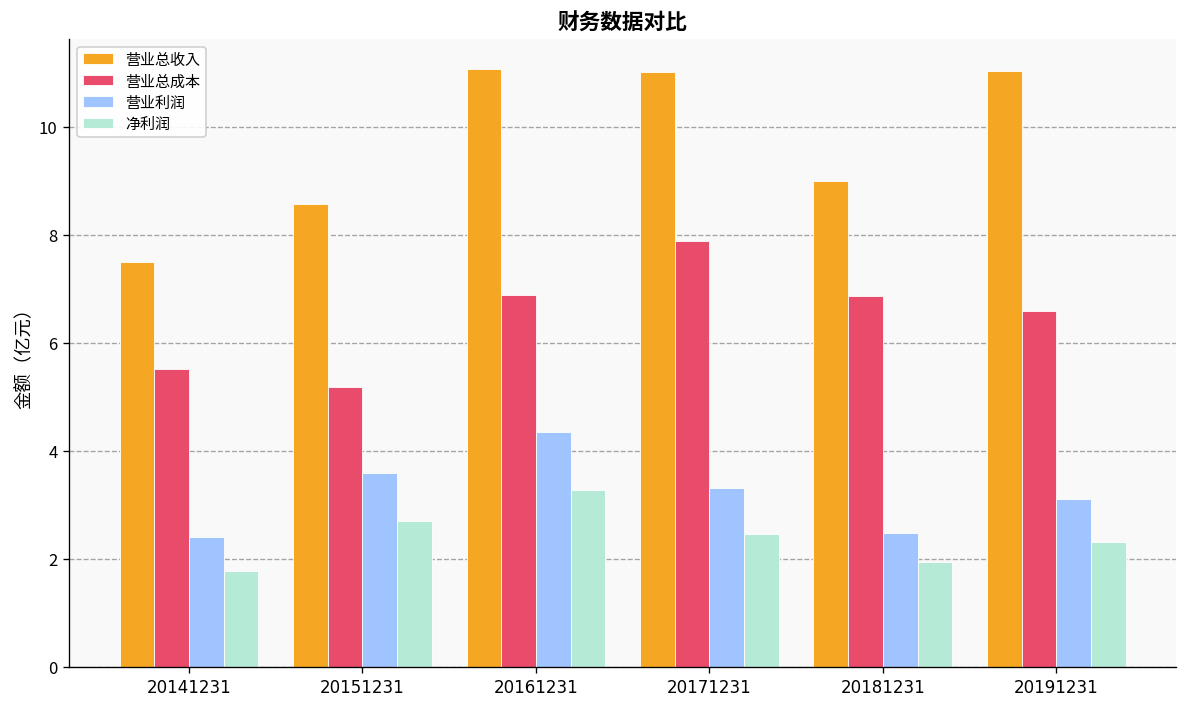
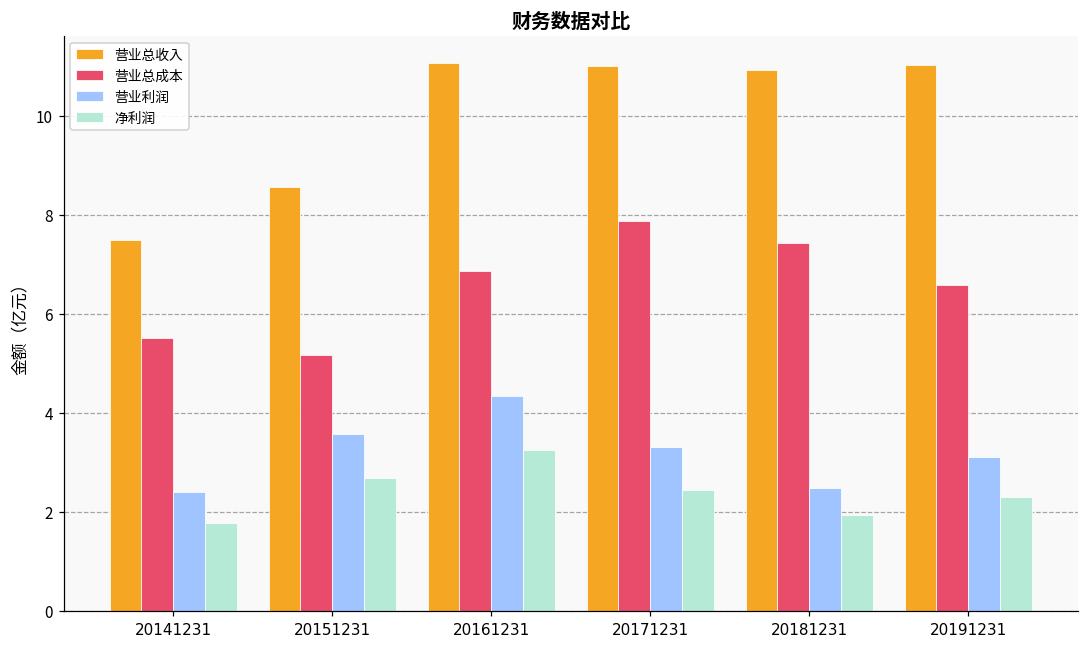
营业总收入, 20181231: 9.0 -> 10.9
营业总成本, 20181231: 6.9 -> 7.4
